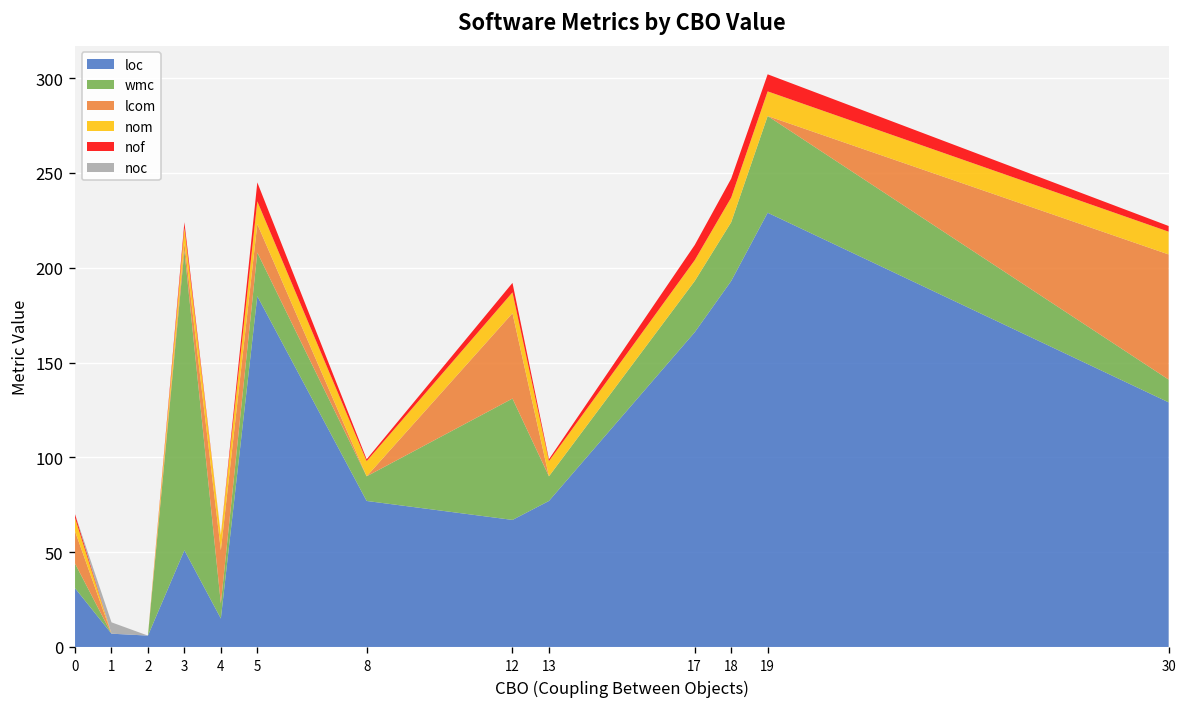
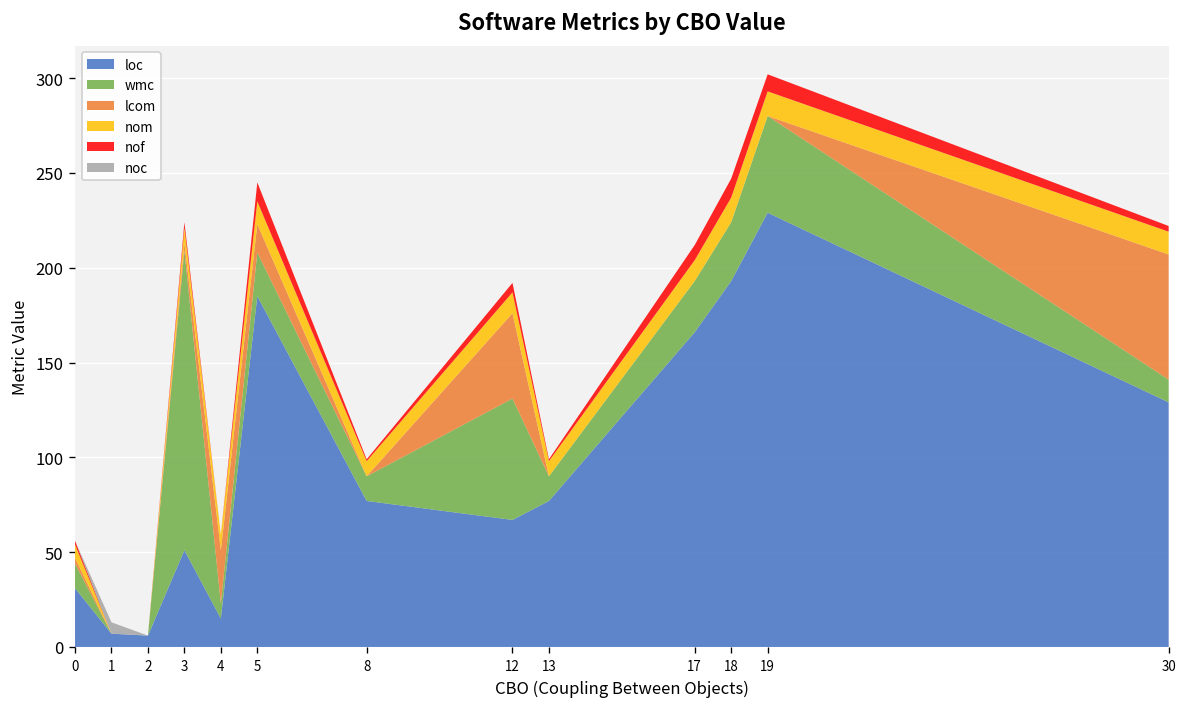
lcom, 0: 17 -> 3
